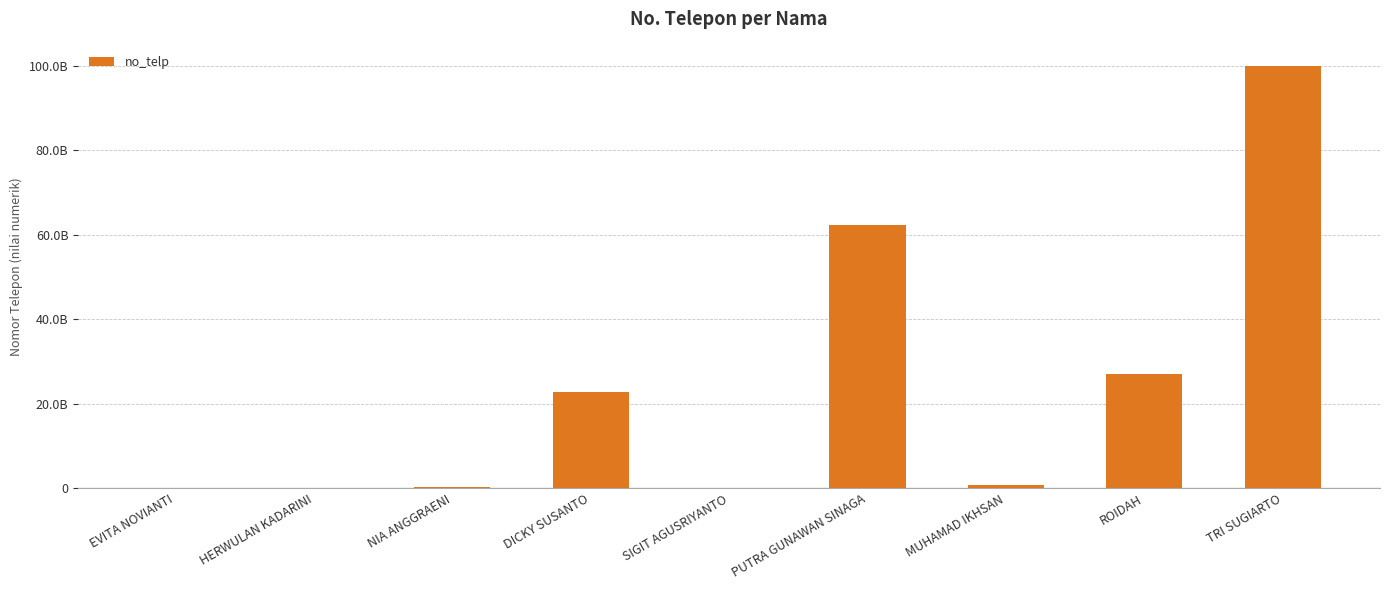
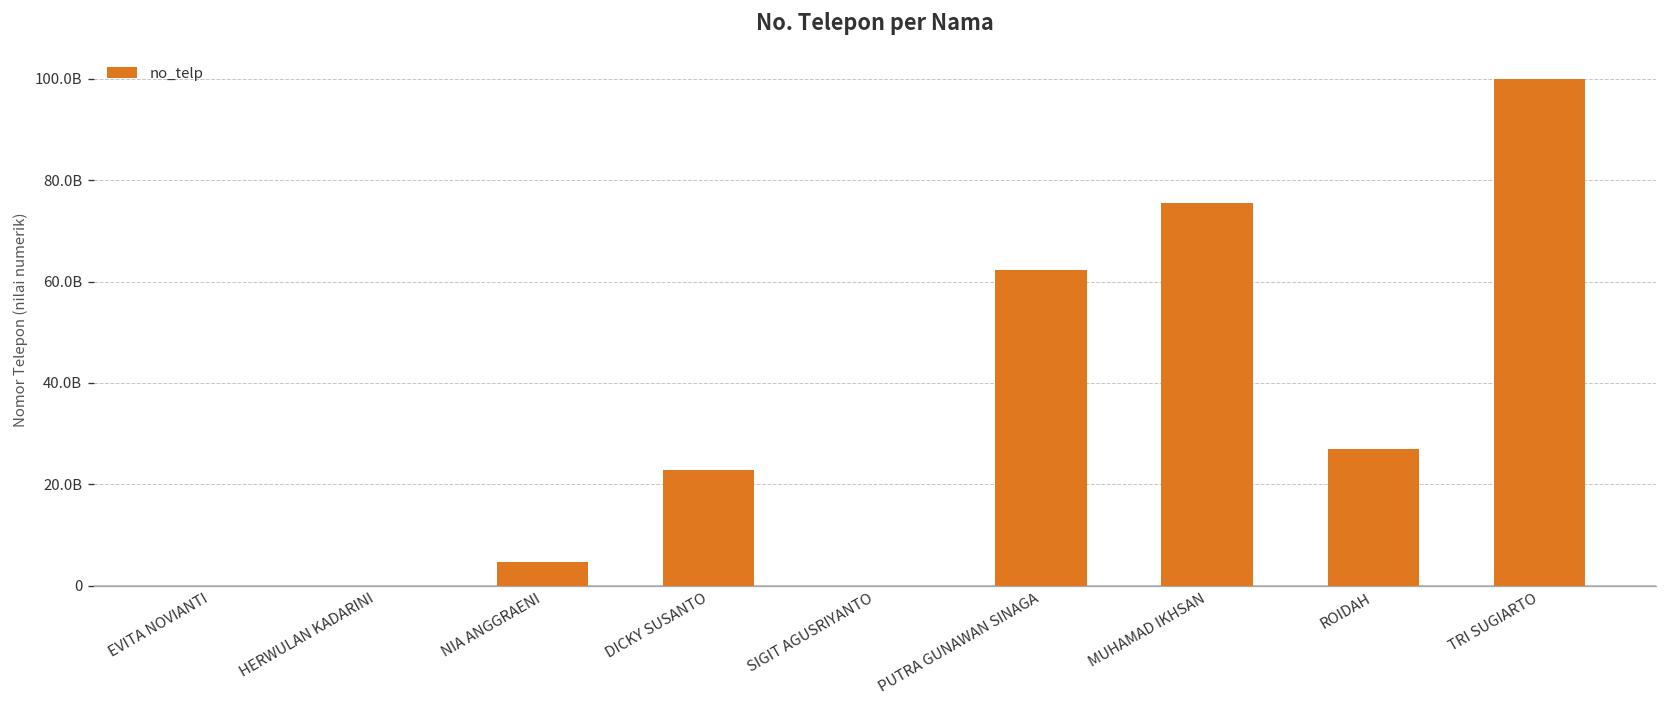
NIA ANGGRAENI: 0 -> 5000000000
MUHAMAD IKHSAN: 1000000000 -> 75000000000
